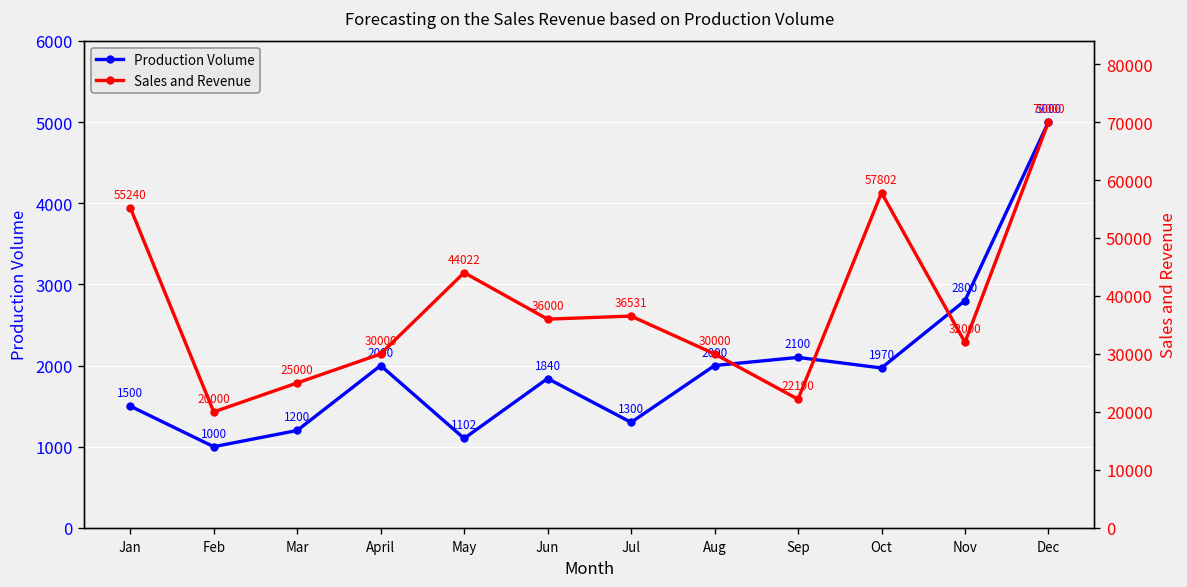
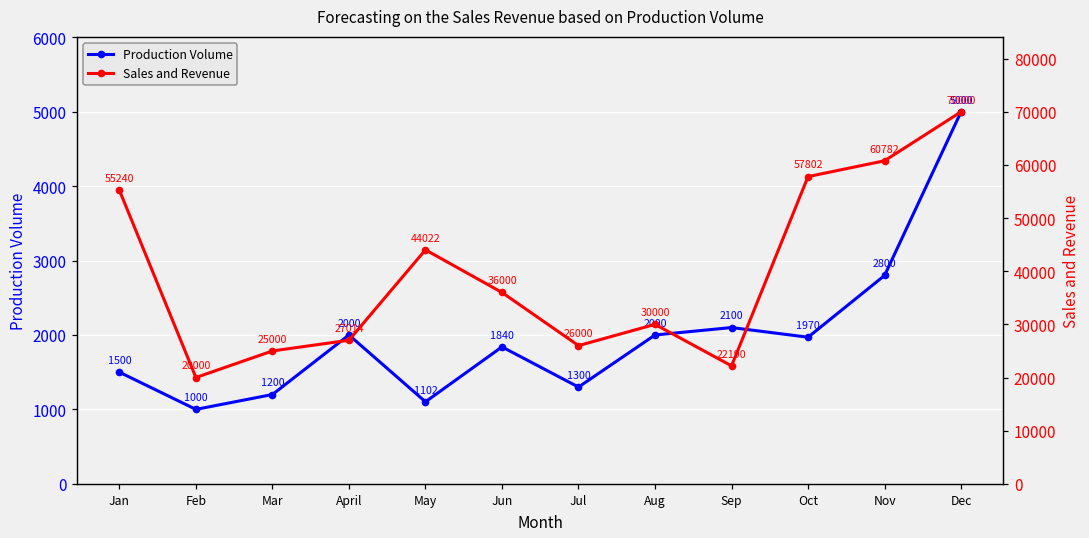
Sales and Revenue, April: 30000 -> 27014
Sales and Revenue, Jul: 36531 -> 26000
Sales and Revenue, Nov: 32000 -> 60782
